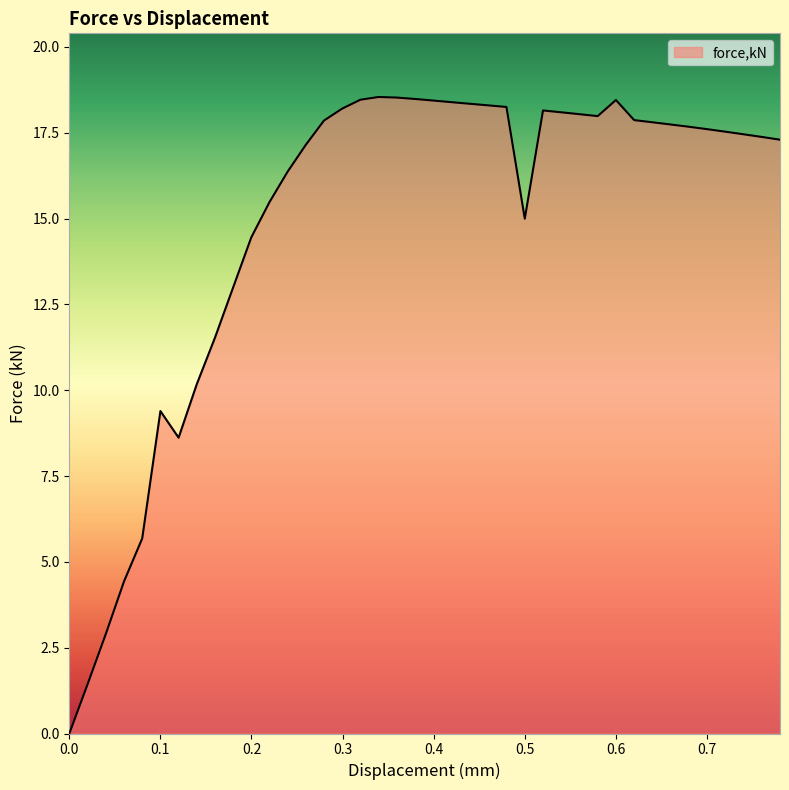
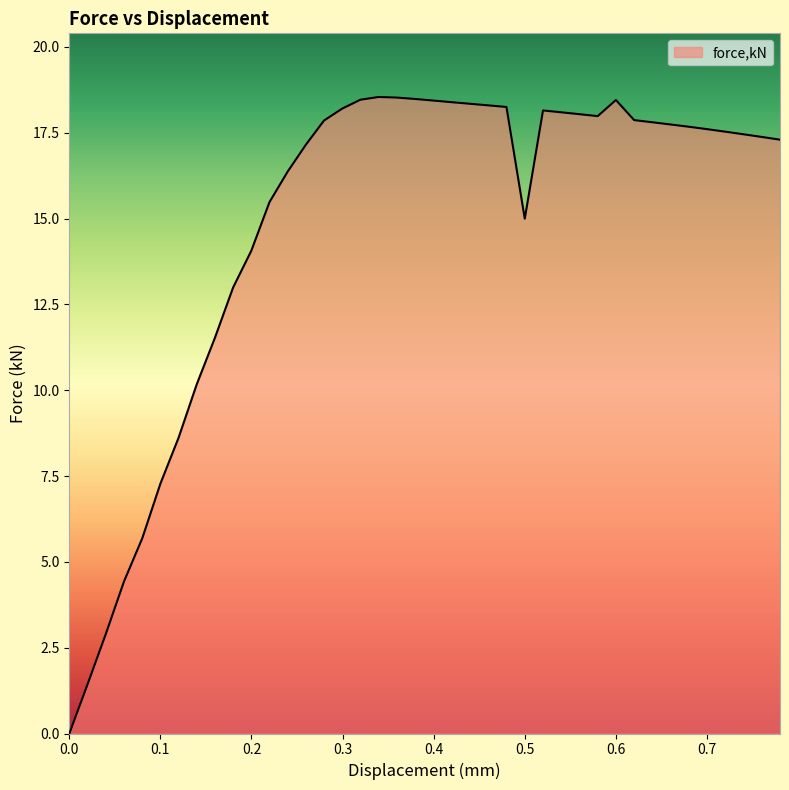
0.1: 9.4 -> 7.3
0.2: 14.5 -> 14.1
